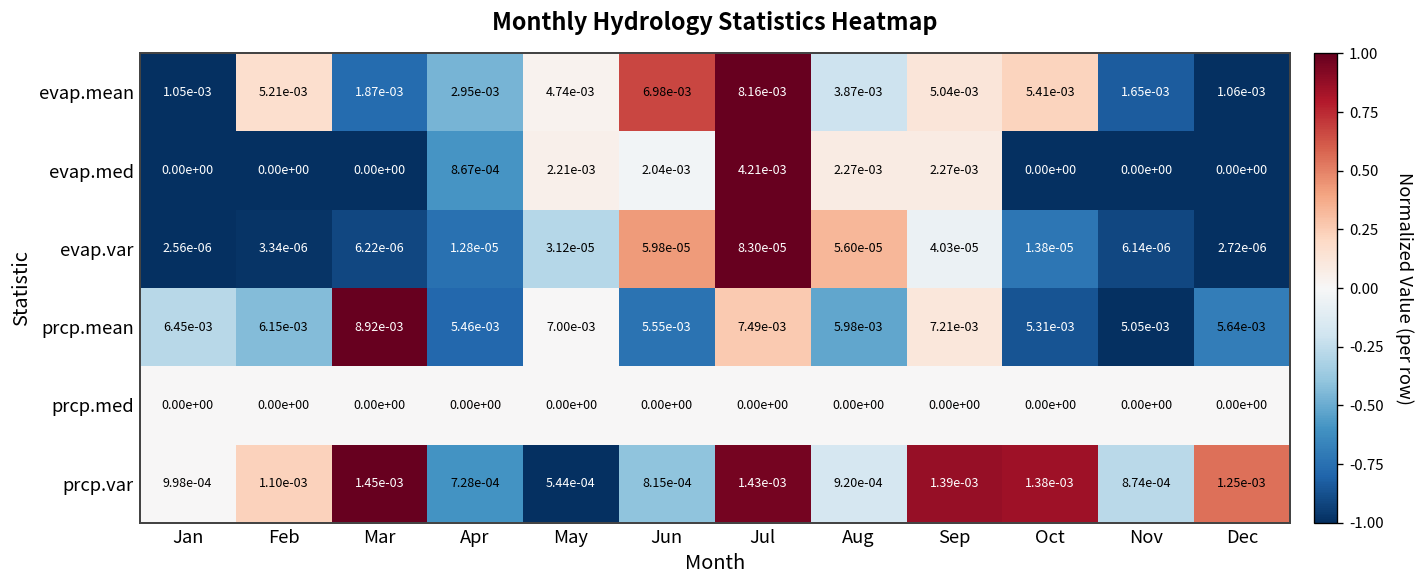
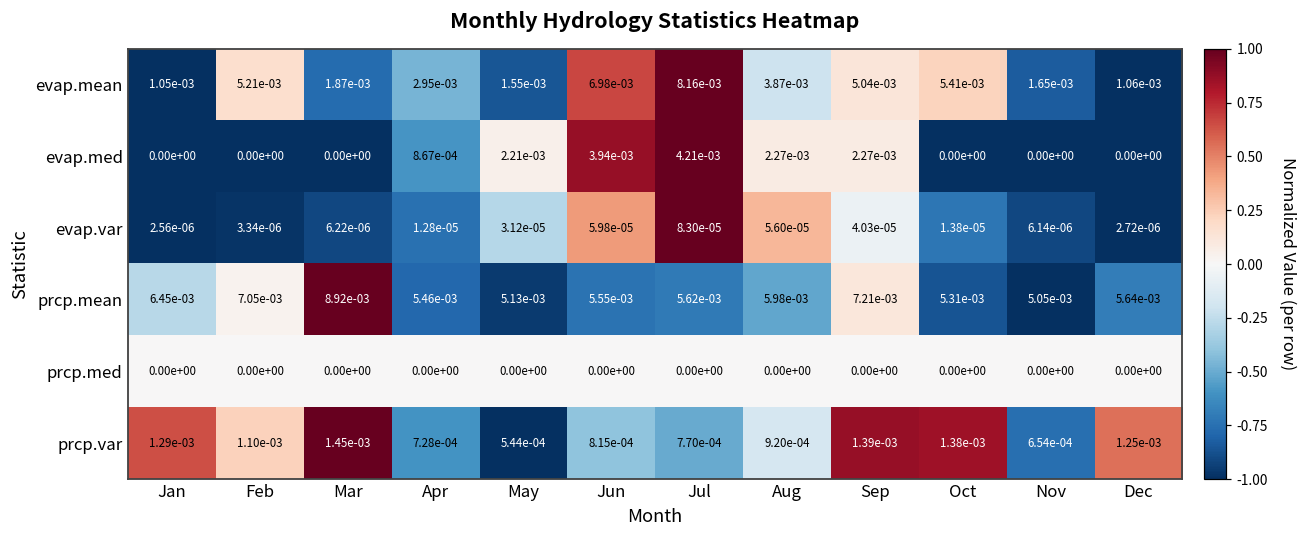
evap.mean, May: 4.74e-03 -> 1.55e-03
evap.med, Jun: 2.04e-03 -> 3.94e-03
prcp.mean, Feb: 6.15e-03 -> 7.05e-03
prcp.mean, May: 7.00e-03 -> 5.13e-03
prcp.mean, Jul: 7.49e-03 -> 5.62e-03
prcp.var, Jan: 9.98e-04 -> 1.29e-03
prcp.var, Jul: 1.43e-03 -> 7.70e-04
prcp.var, Nov: 8.74e-04 -> 6.54e-04
